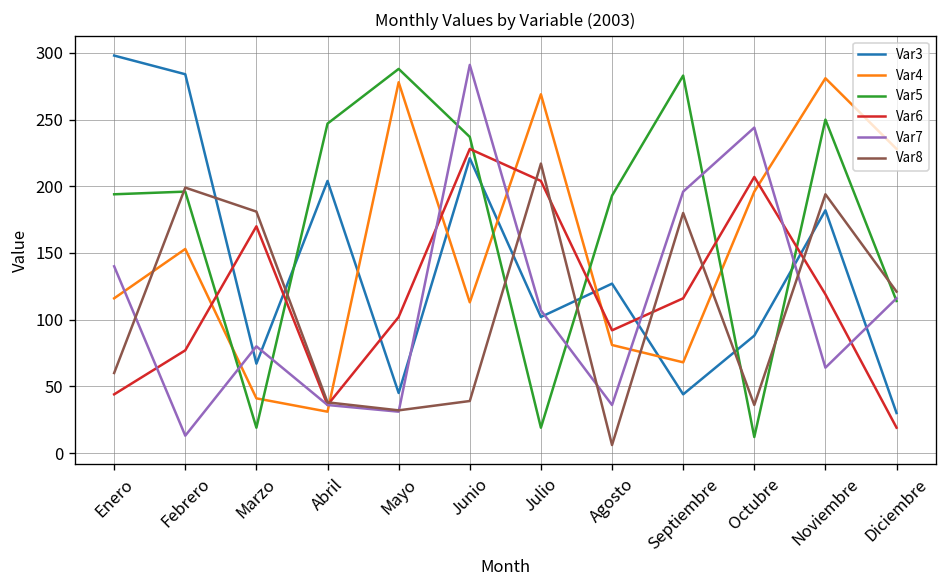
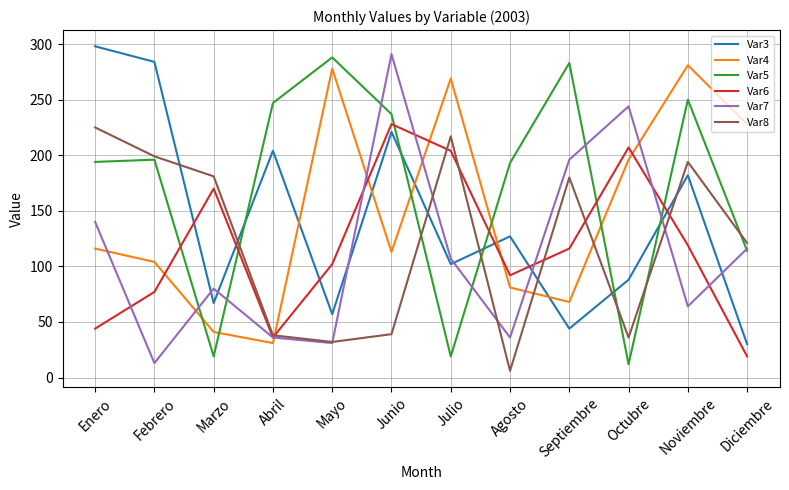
Var8, Enero: 60 -> 225
Var4, Febrero: 153 -> 104
Var3, Mayo: 45 -> 57
